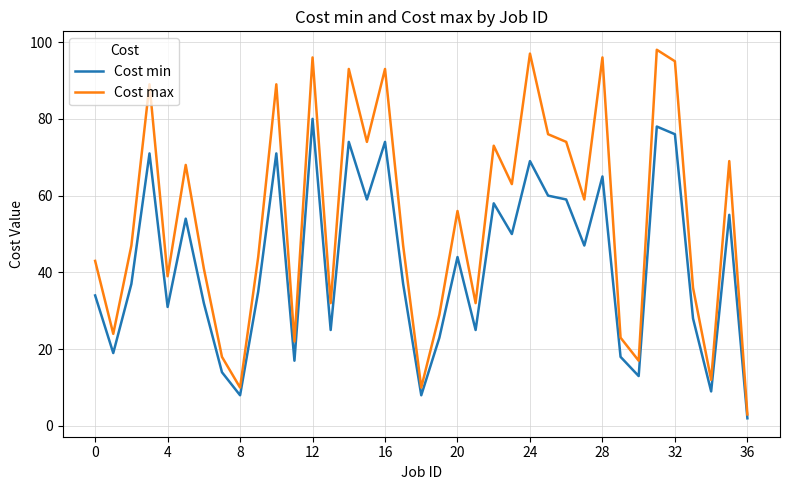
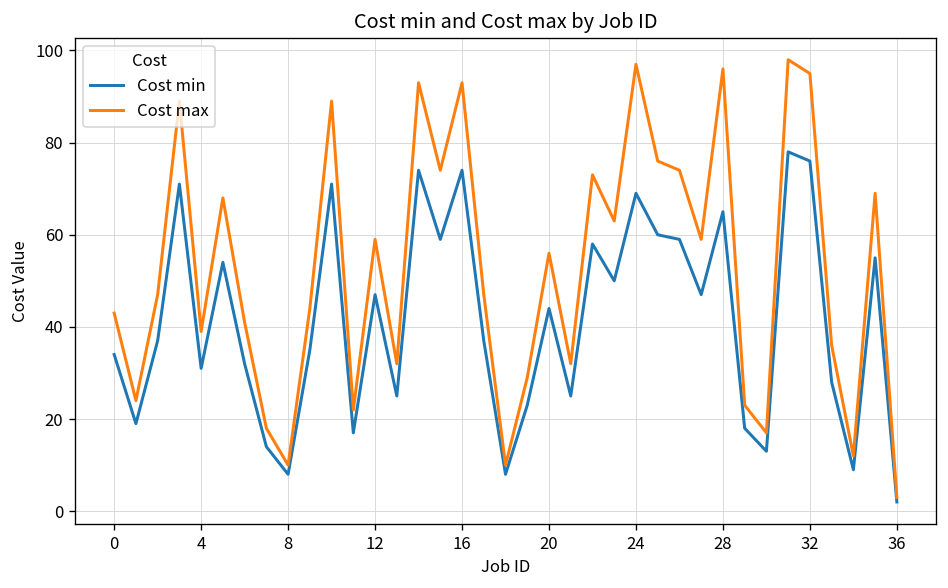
Cost min, 12: 80 -> 47
Cost max, 12: 96 -> 59
